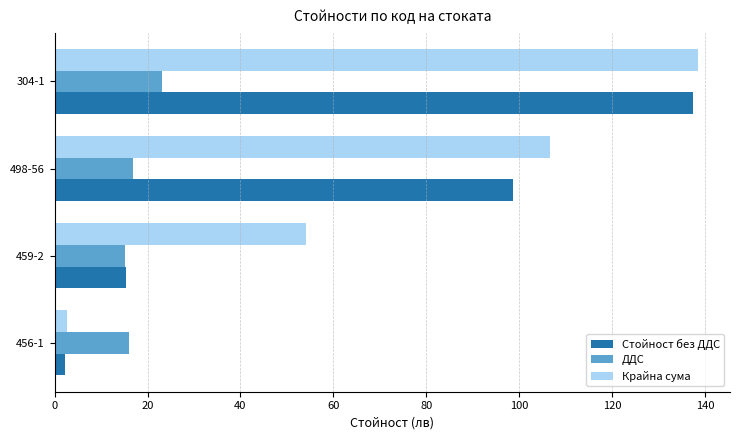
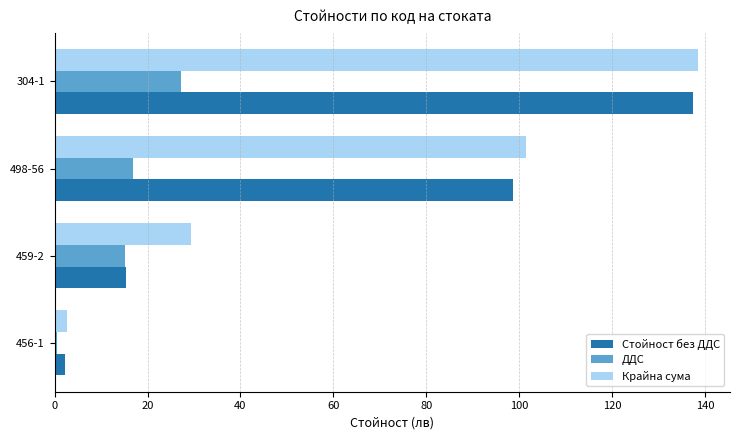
ДДС, 304-1: 23 -> 27
Крайна сума, 498-56: 107 -> 102
Крайна сума, 459-2: 54 -> 29
ДДС, 456-1: 16 -> 0
